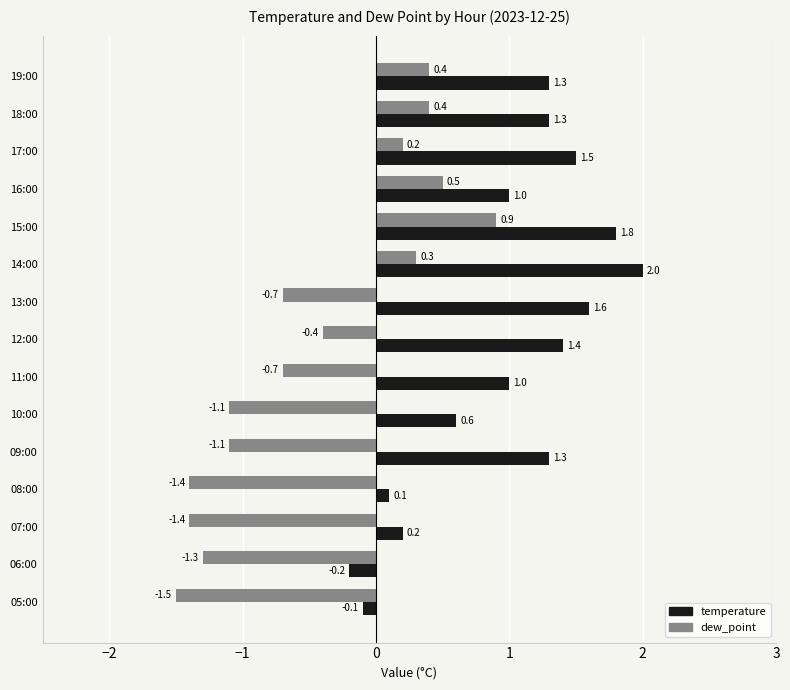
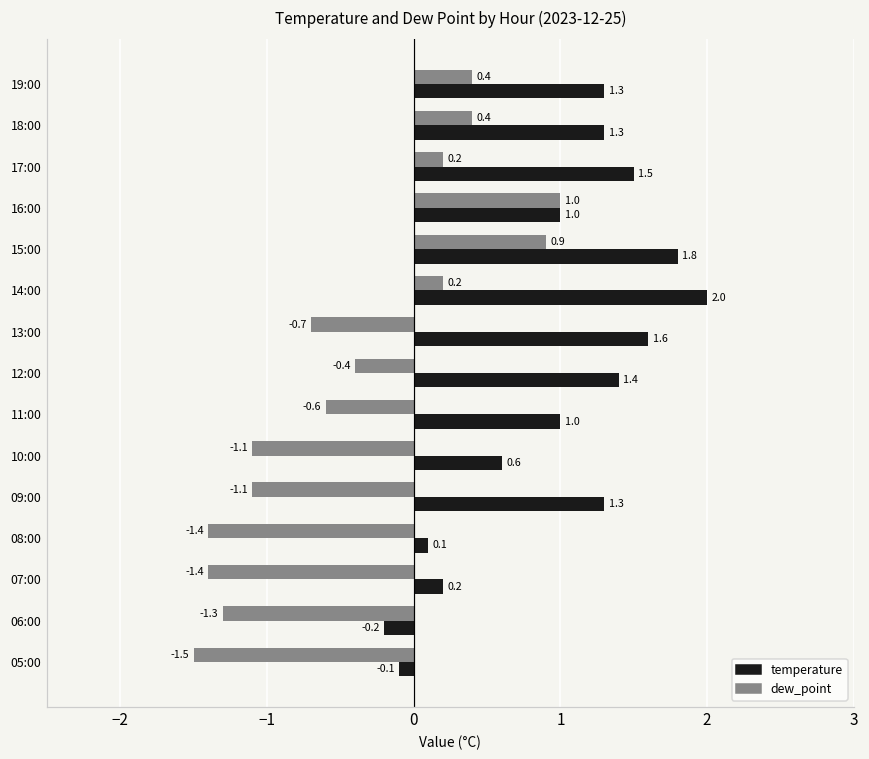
dew_point, 16:00: 0.5 -> 1.0
dew_point, 14:00: 0.3 -> 0.2
dew_point, 11:00: -0.7 -> -0.6
